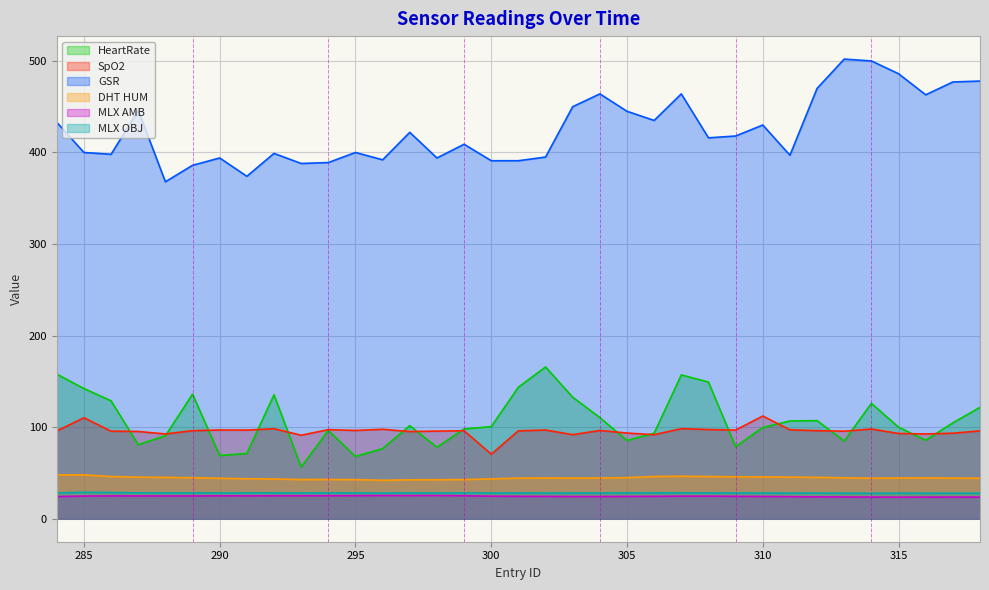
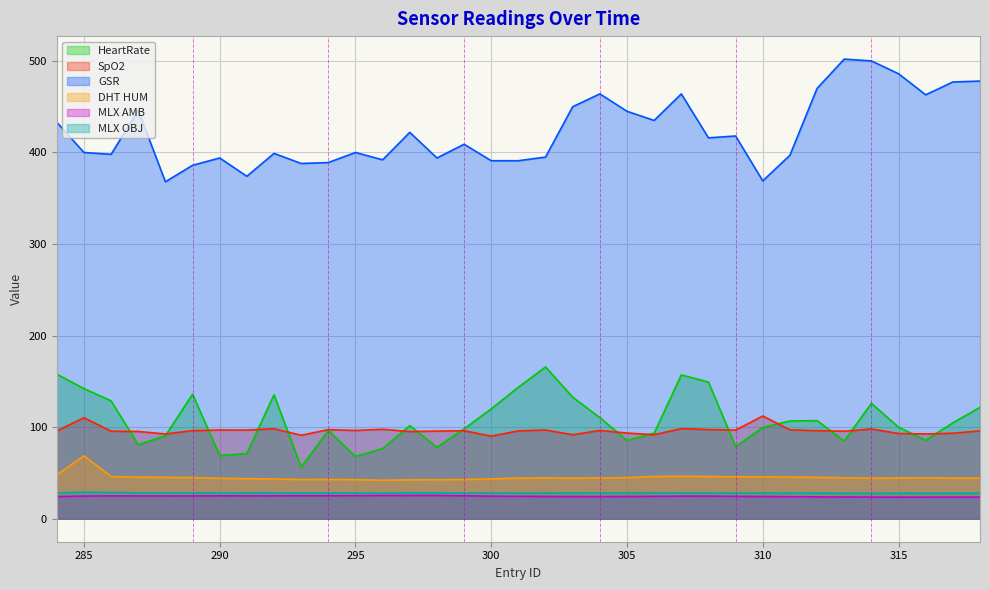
DHT HUM, 285: 50 -> 70
HeartRate, 300: 100 -> 120
SpO2, 300: 70 -> 90
GSR, 310: 430 -> 370
